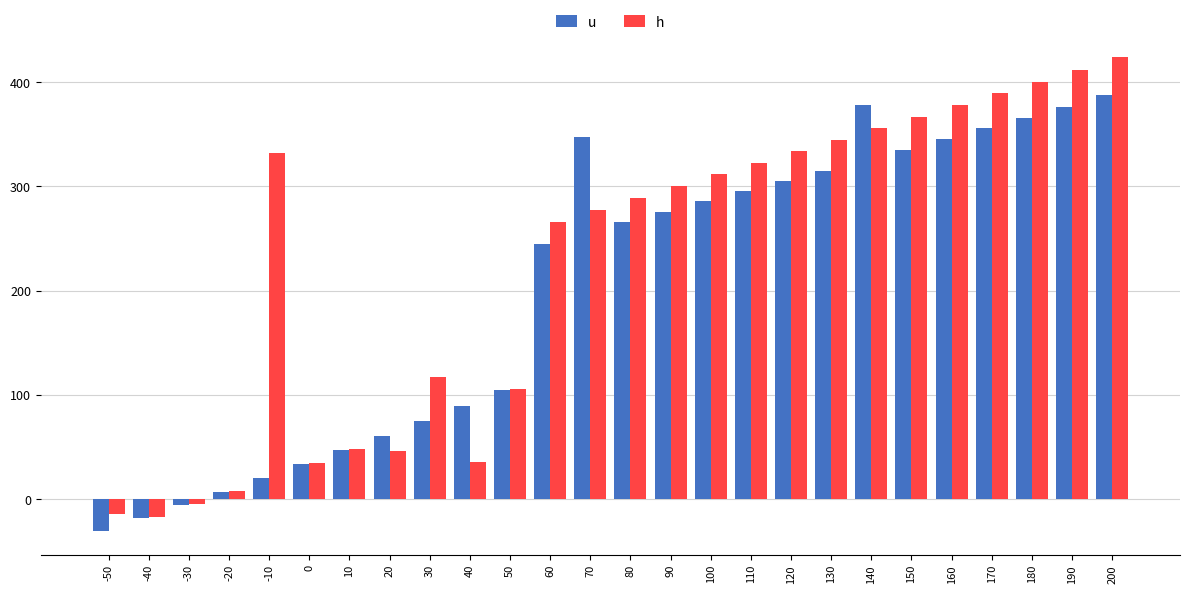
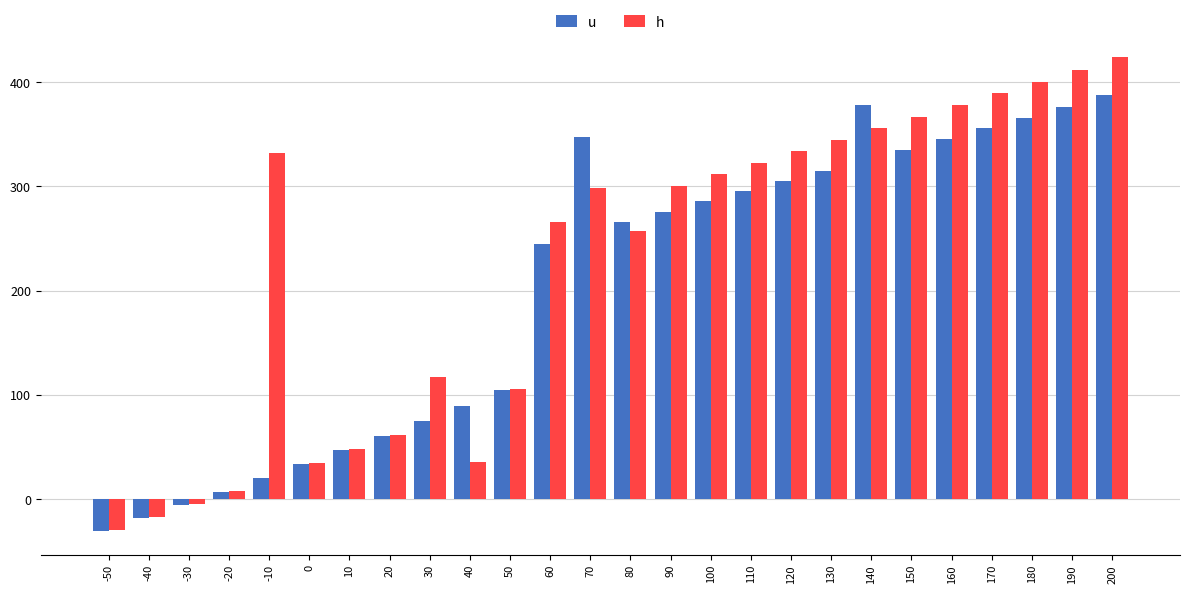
h, -50: -14 -> -30
h, 20: 46 -> 62
h, 70: 278 -> 299
h, 80: 289 -> 257
